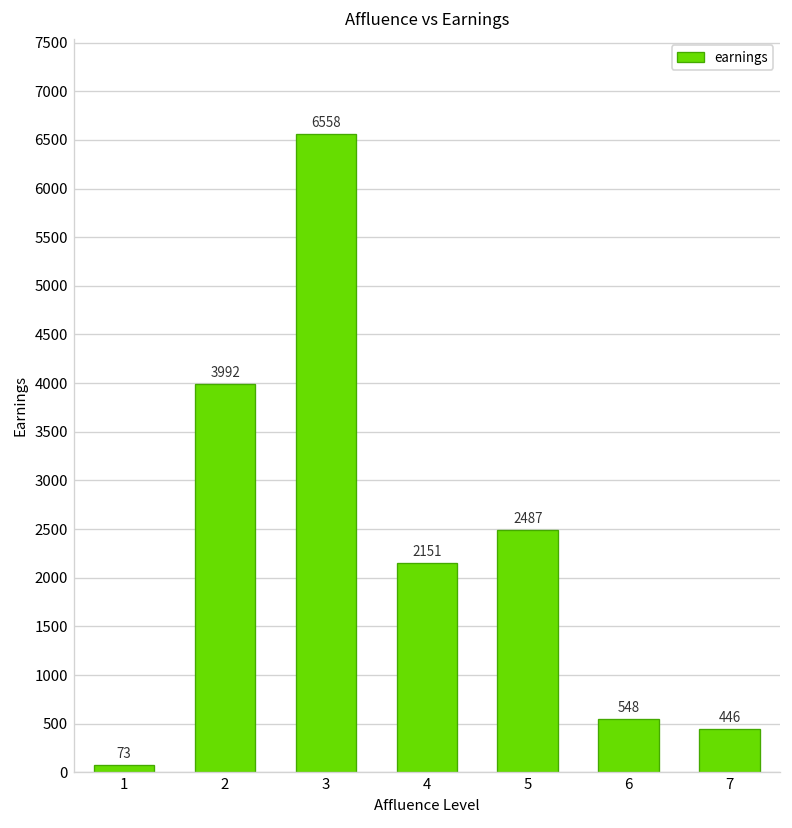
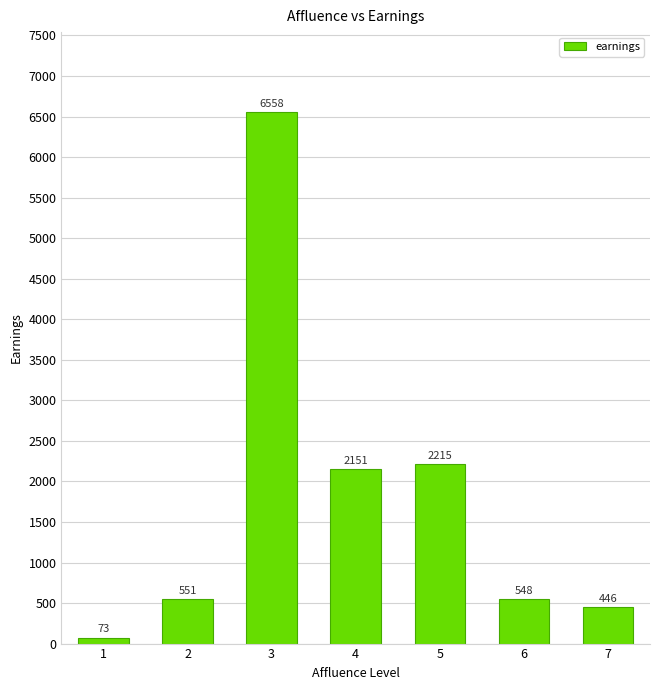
2: 3992 -> 551
5: 2487 -> 2215
